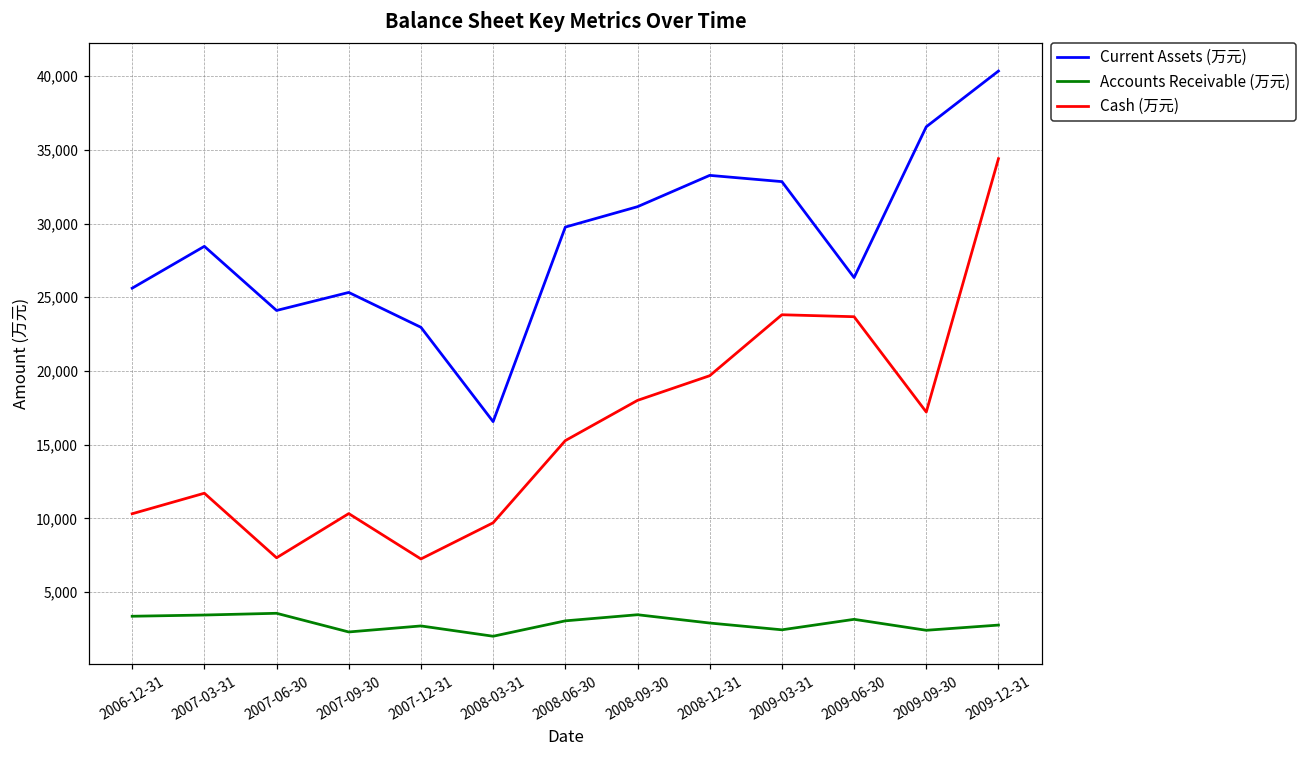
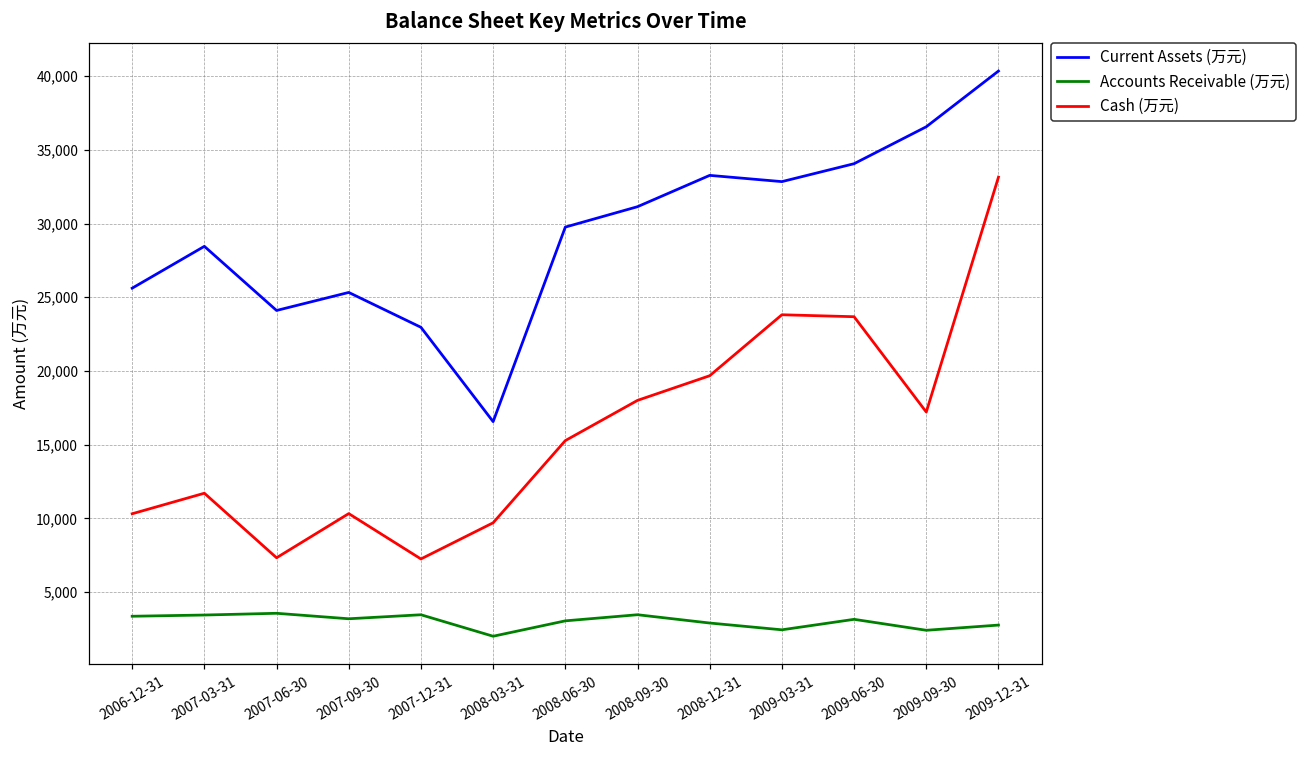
Accounts Receivable (万元), 2007-09-30: 2,300 -> 3,200
Accounts Receivable (万元), 2007-12-31: 2,700 -> 3,500
Current Assets (万元), 2009-06-30: 26,300 -> 34,100
Cash (万元), 2009-12-31: 34,400 -> 33,200
